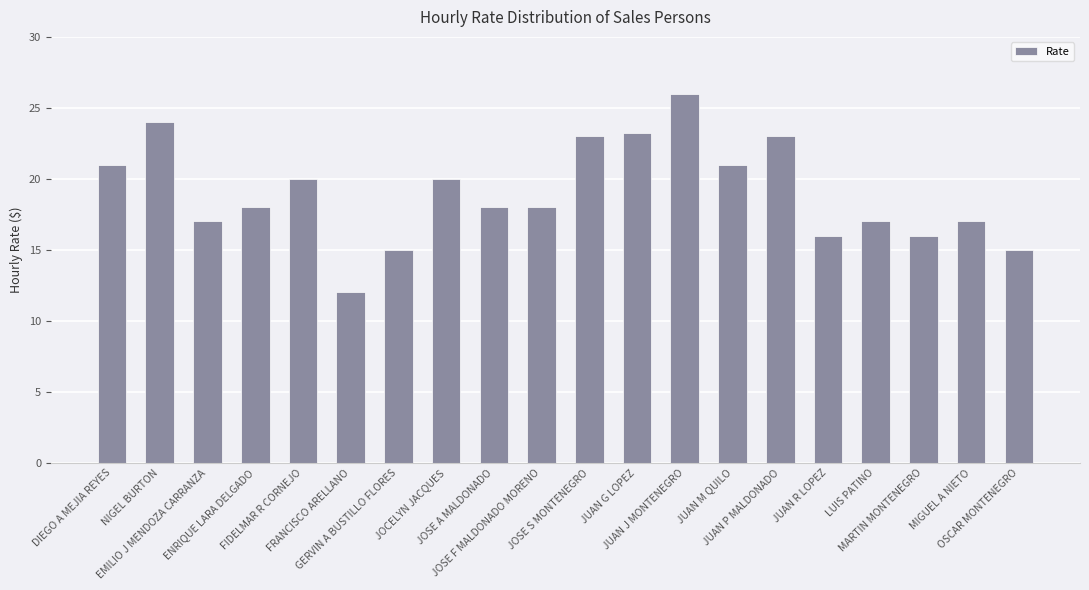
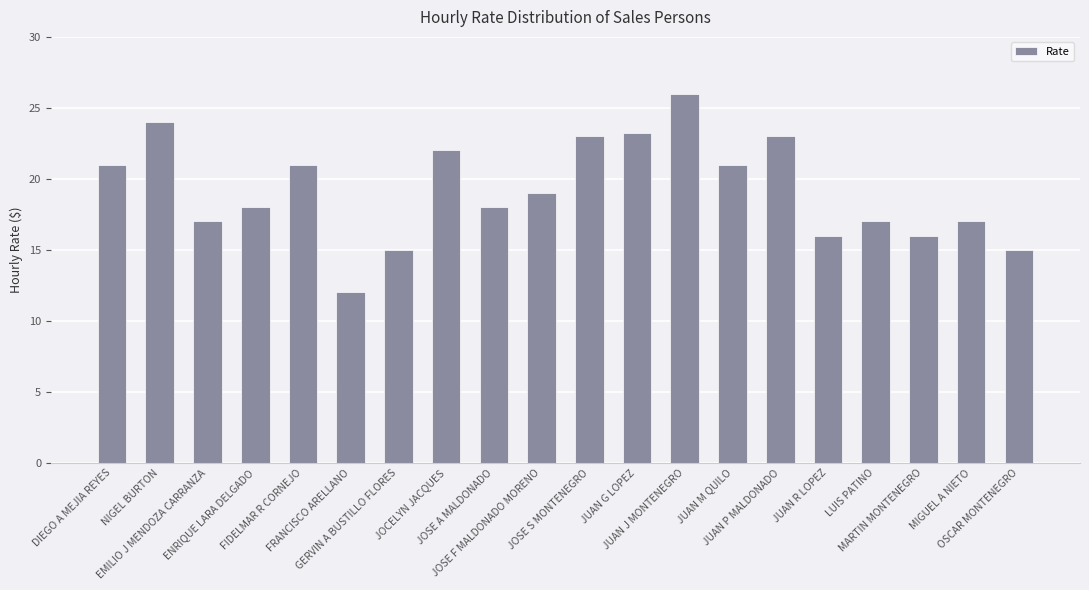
FIDELMAR R CORNEJO: 20 -> 21
JOCELYN JACQUES: 20 -> 22
JOSE F MALDONADO MORENO: 18 -> 19
